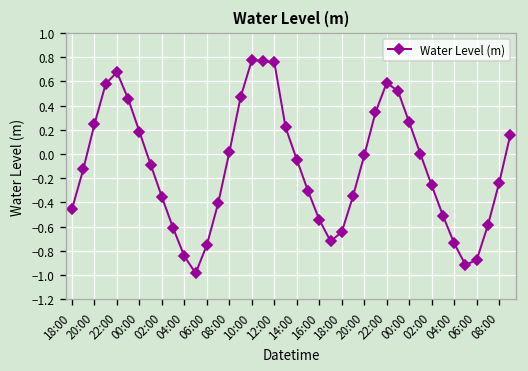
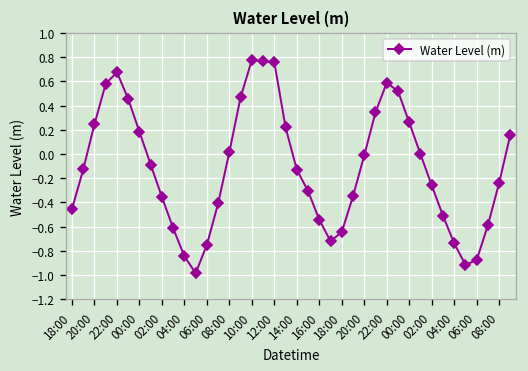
14:00: -0.05 -> -0.13
